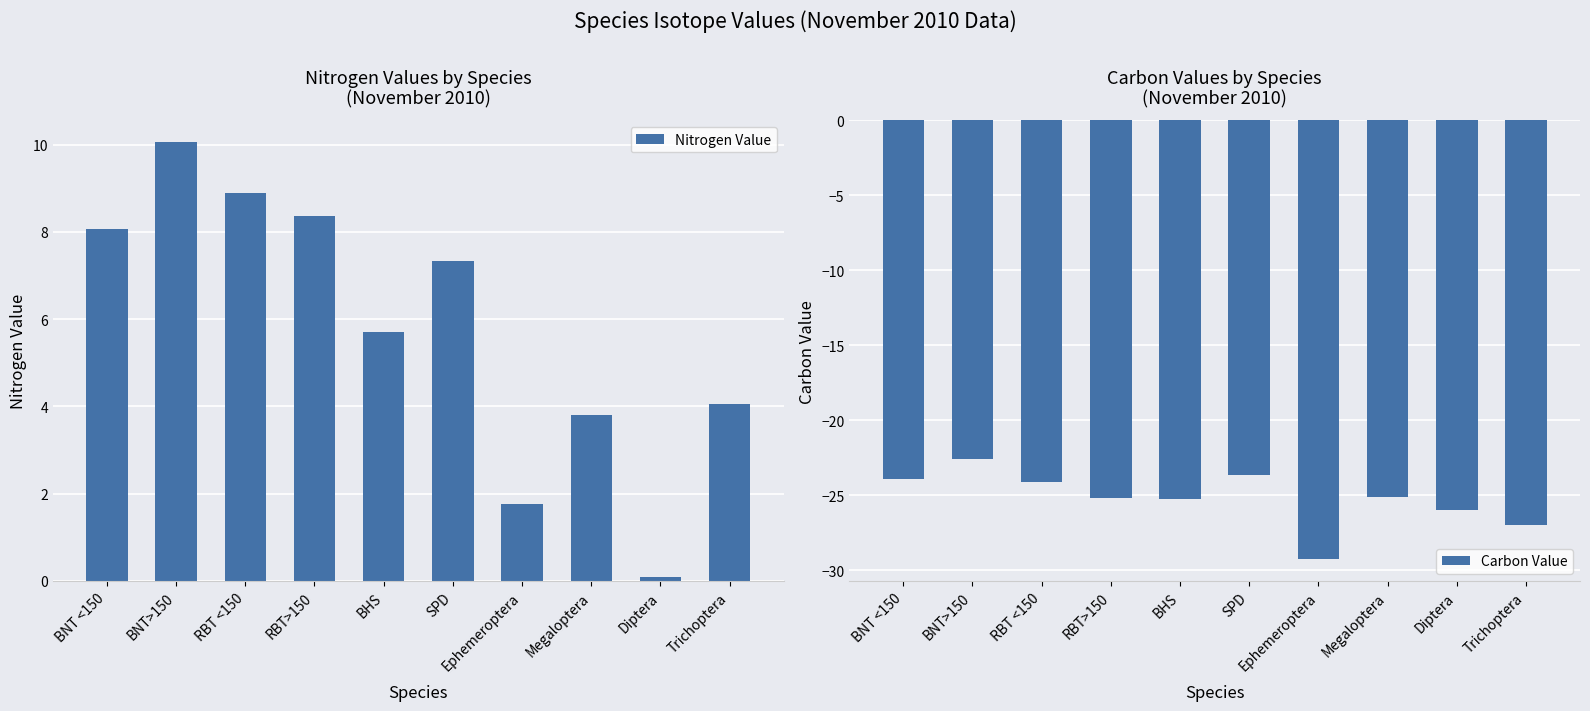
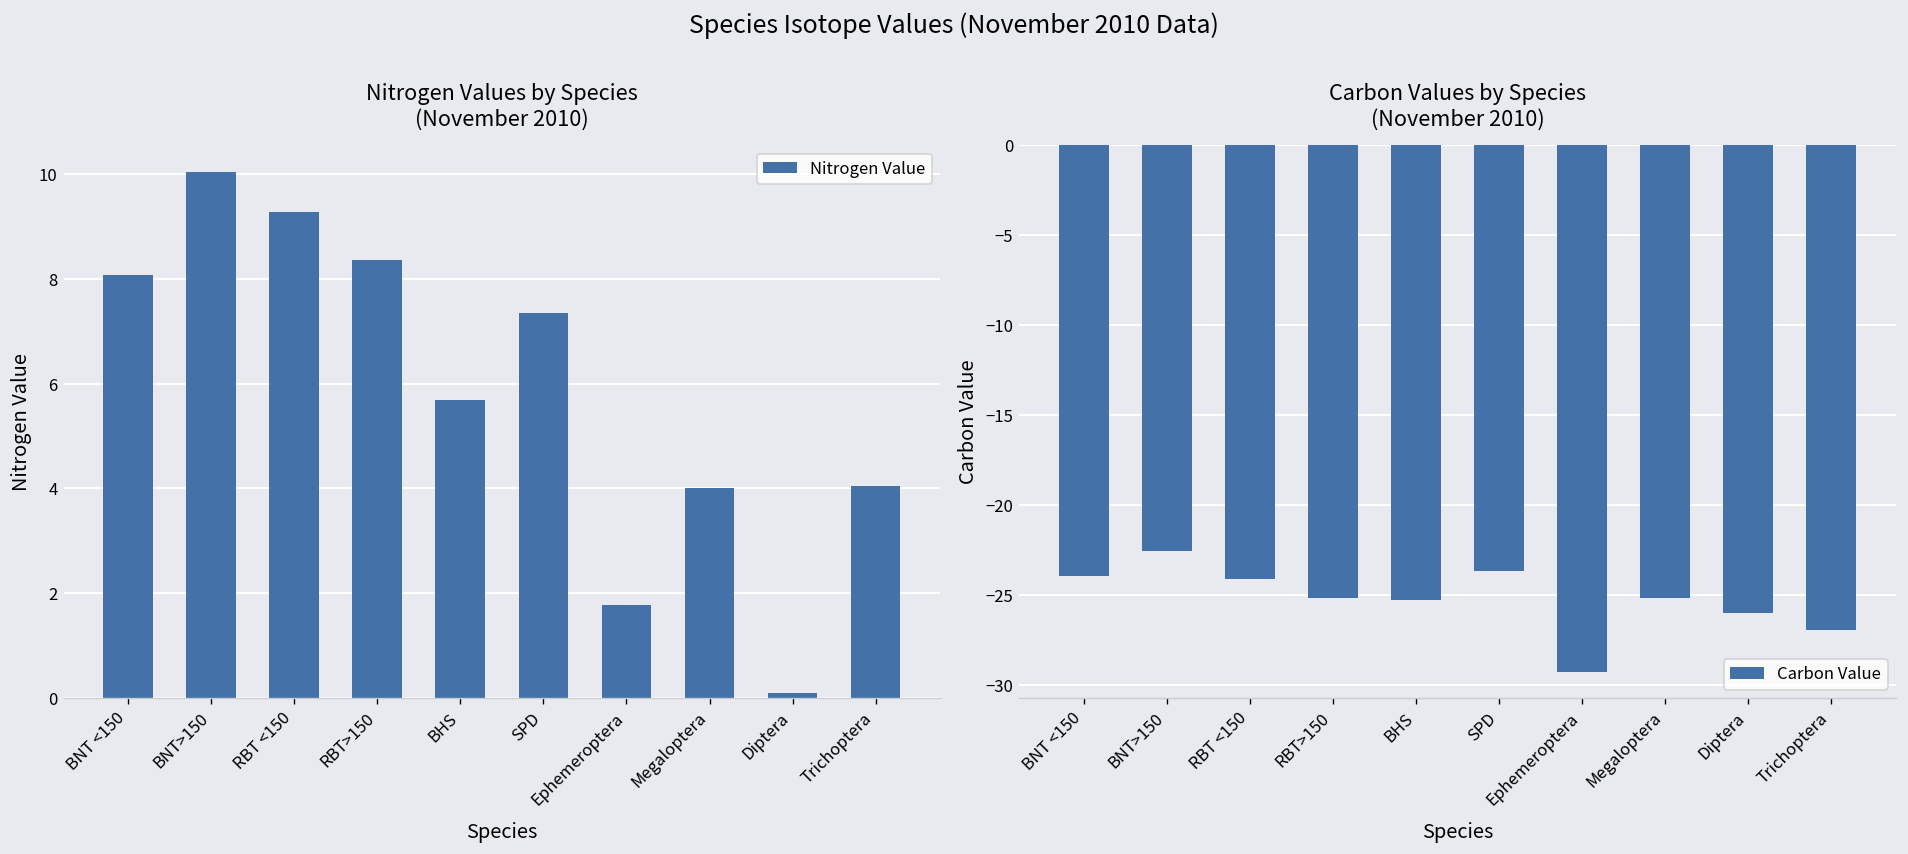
Nitrogen Values by Species (November 2010), RBT <150: 8.9 -> 9.3
Nitrogen Values by Species (November 2010), Megaloptera: 3.8 -> 4.0
